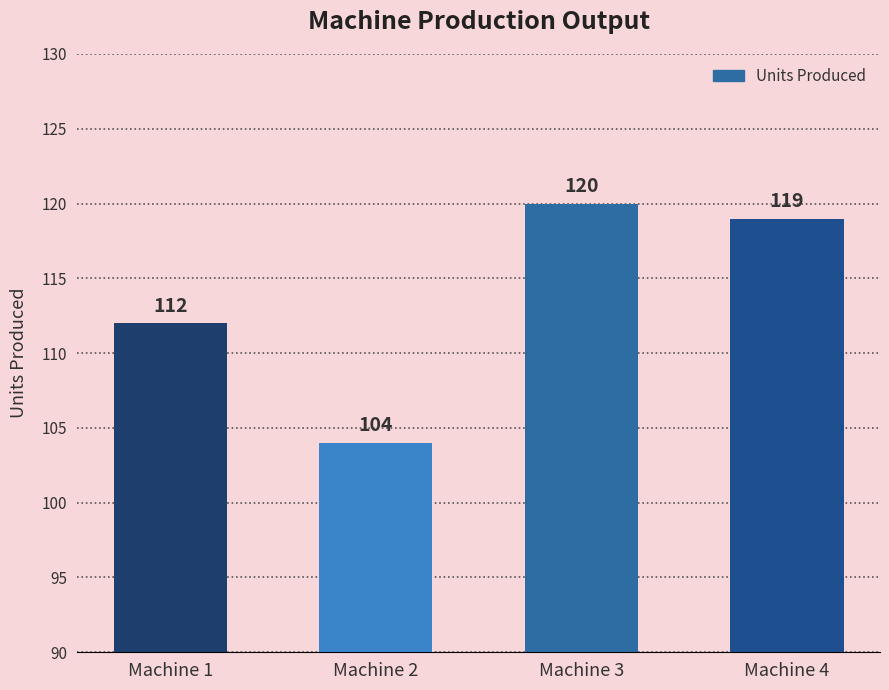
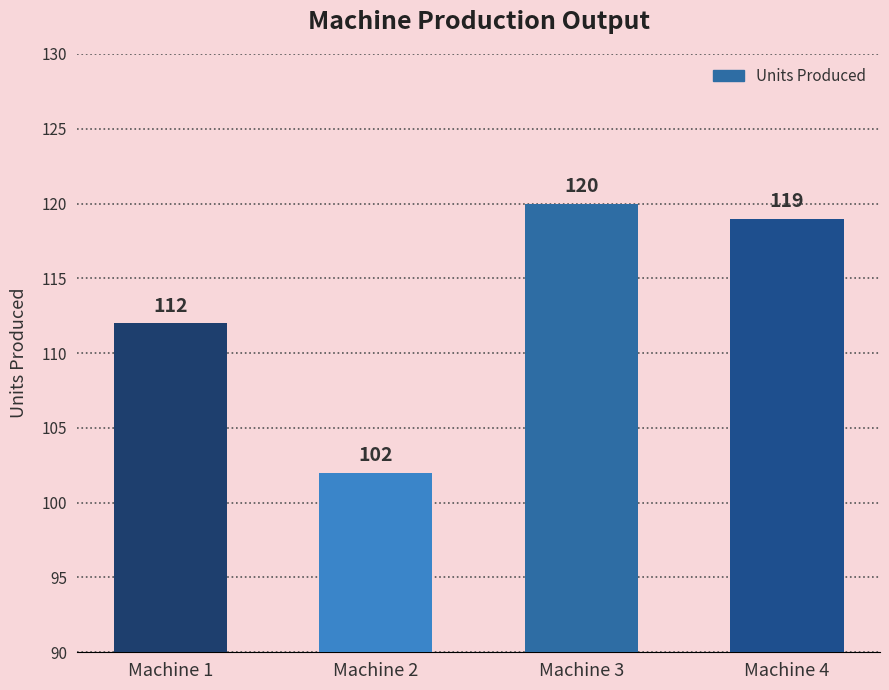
Machine 2: 104 -> 102
